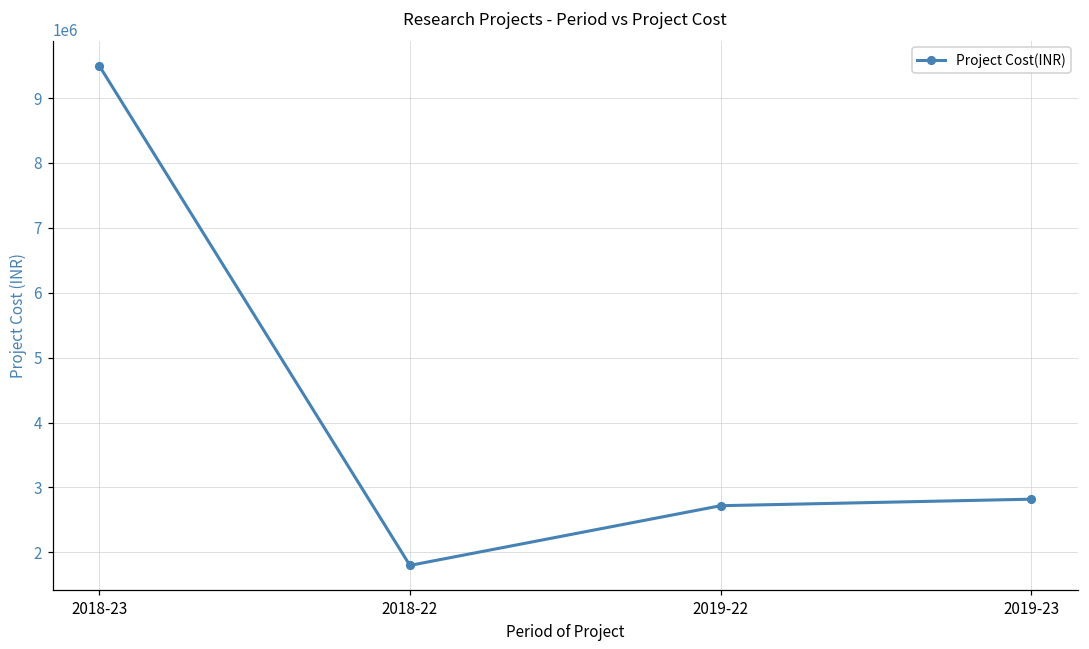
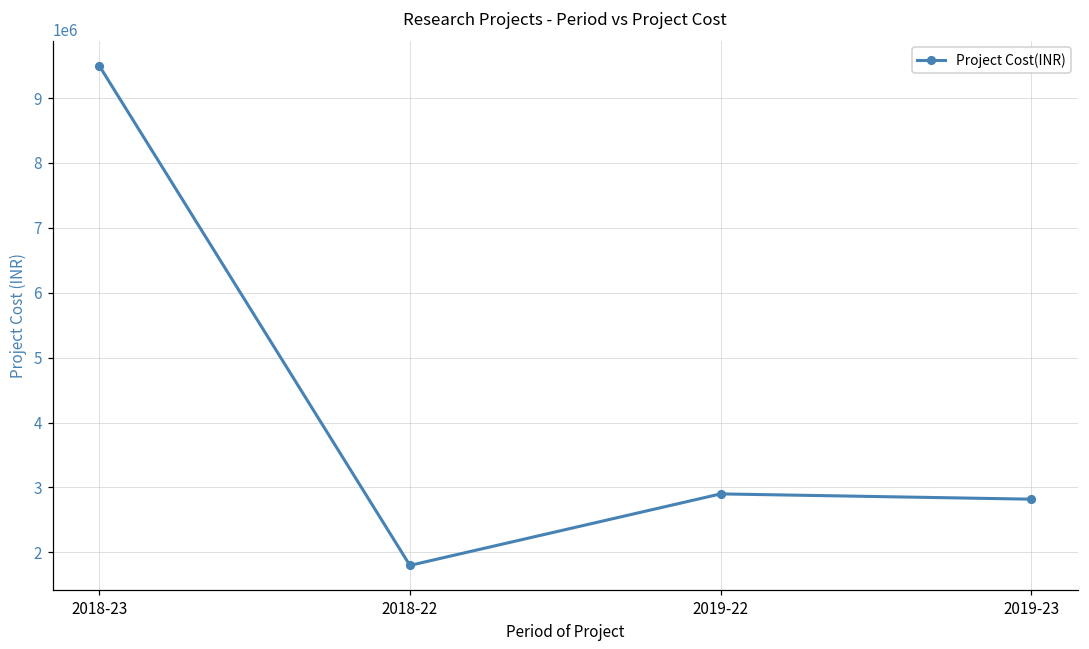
2019-22: 2700000 -> 2900000
